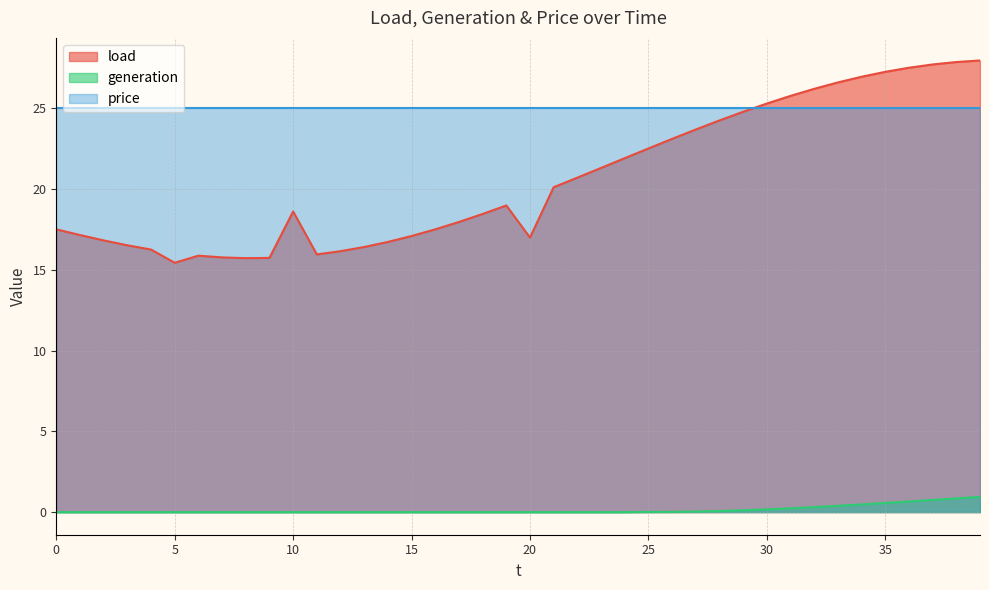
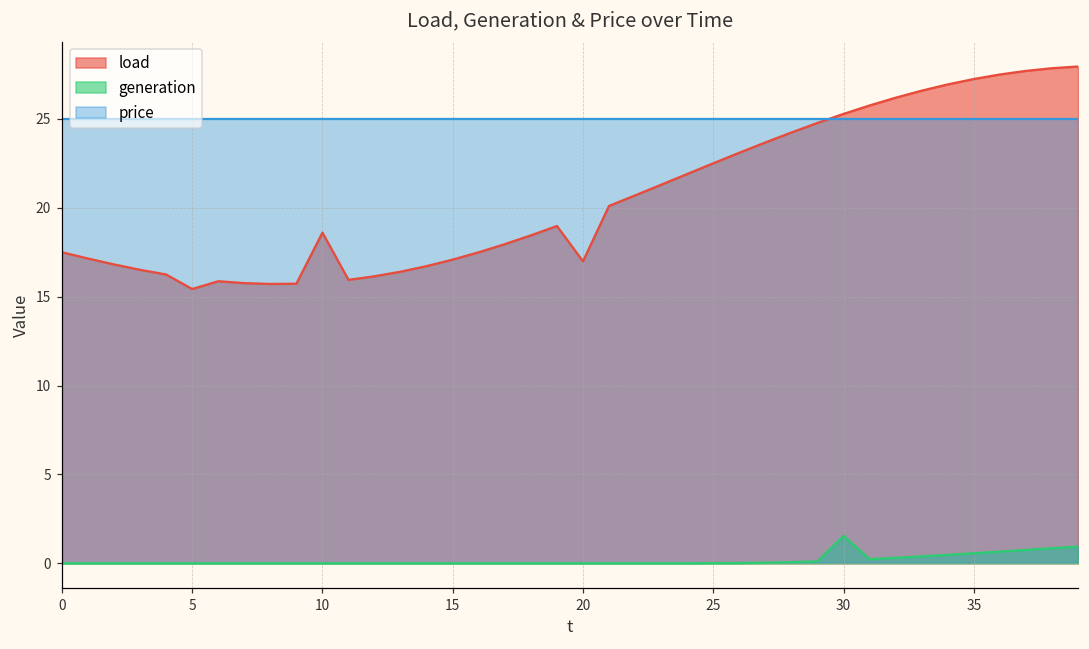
generation, 30: 0.2 -> 1.5
